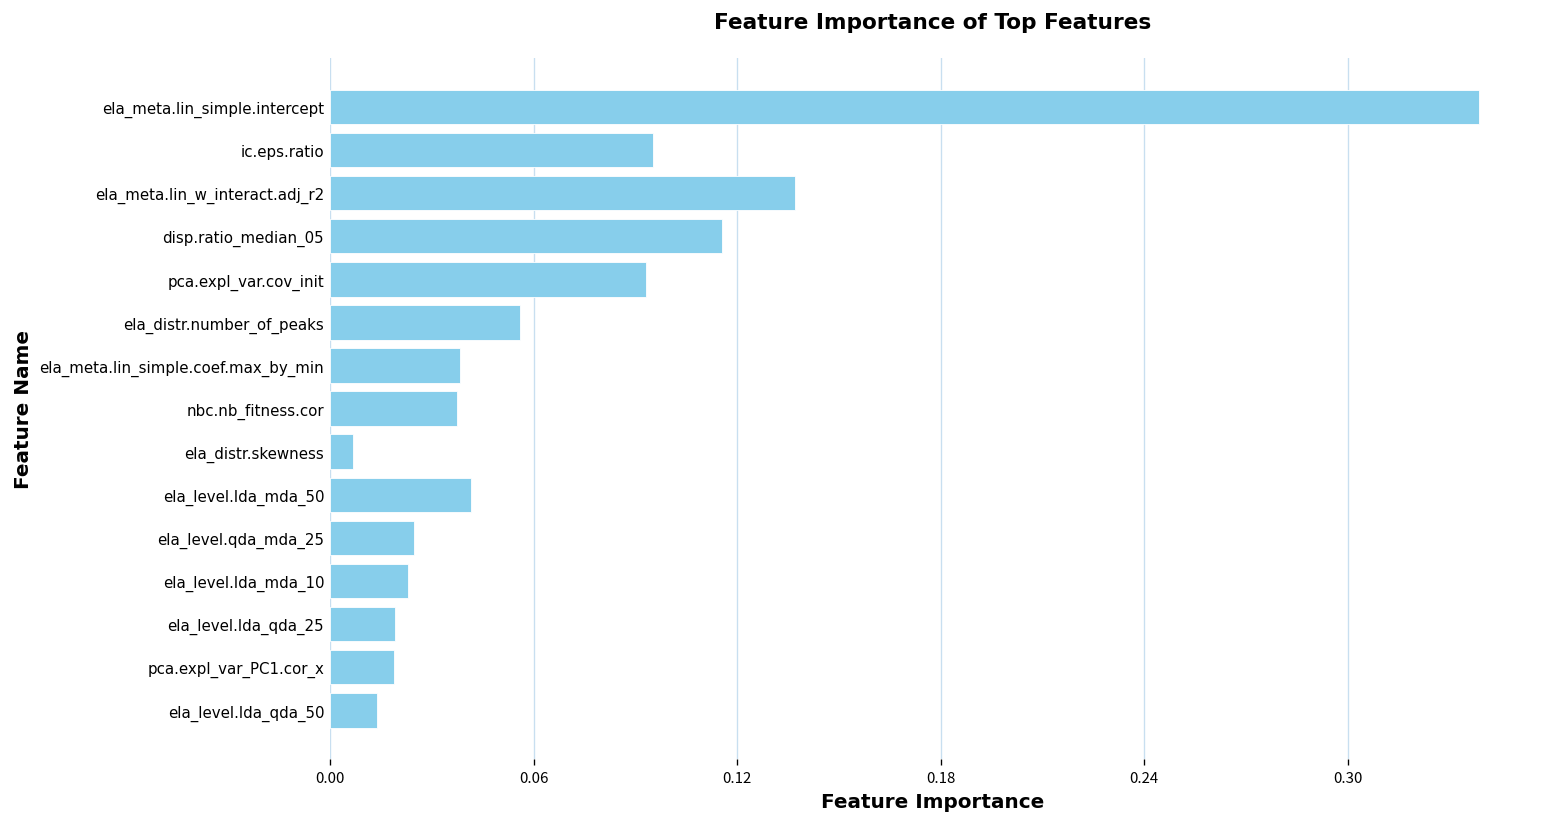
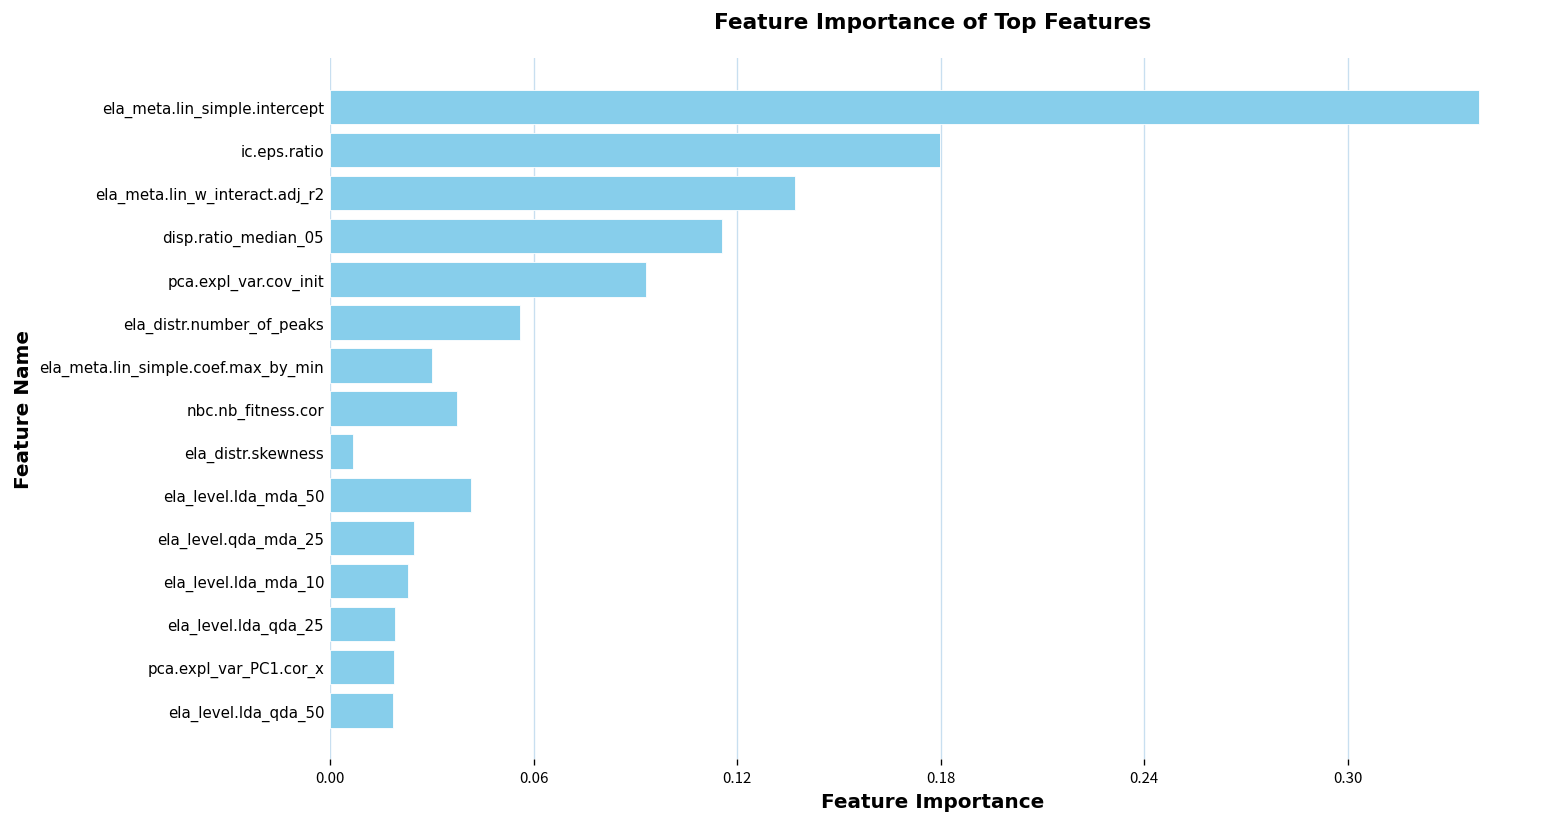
ic.eps.ratio: 0.095 -> 0.180
ela_meta.lin_simple.coef.max_by_min: 0.038 -> 0.030
ela_level.lda_qda_50: 0.014 -> 0.019
